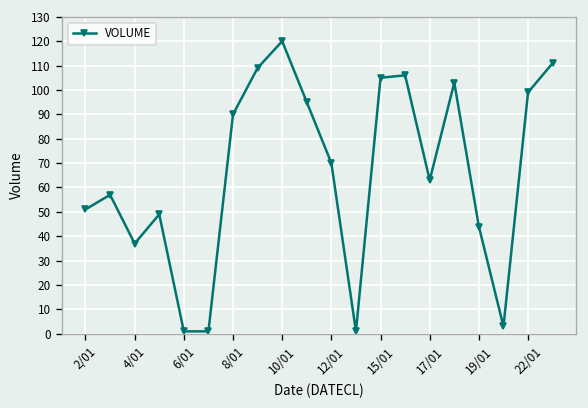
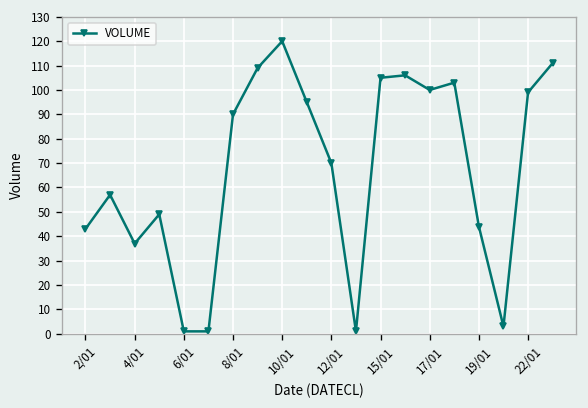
2/01: 51 -> 43
17/01: 63 -> 100
